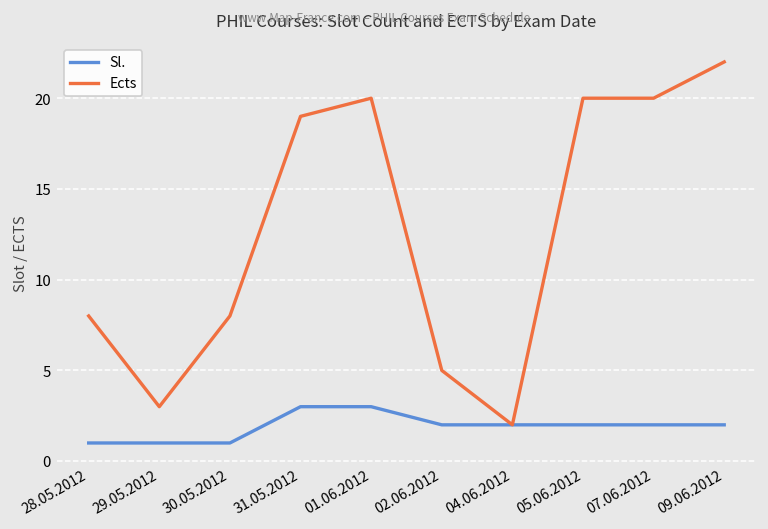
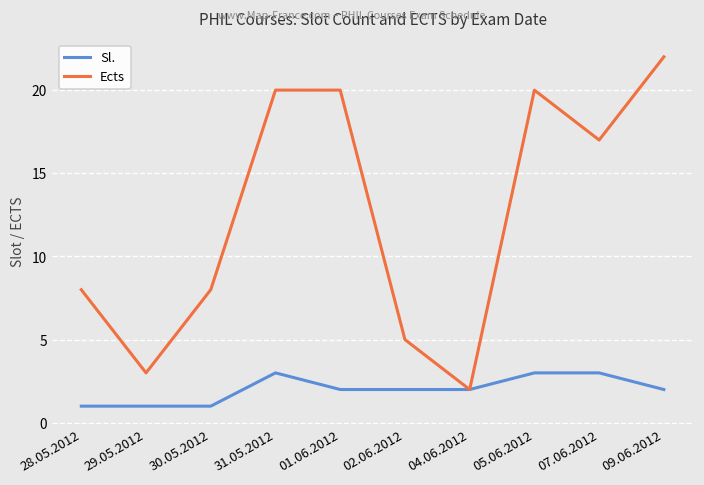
Ects, 31.05.2012: 19 -> 20
Sl., 01.06.2012: 3 -> 2
Sl., 05.06.2012: 2 -> 3
Sl., 07.06.2012: 2 -> 3
Ects, 07.06.2012: 20 -> 17
